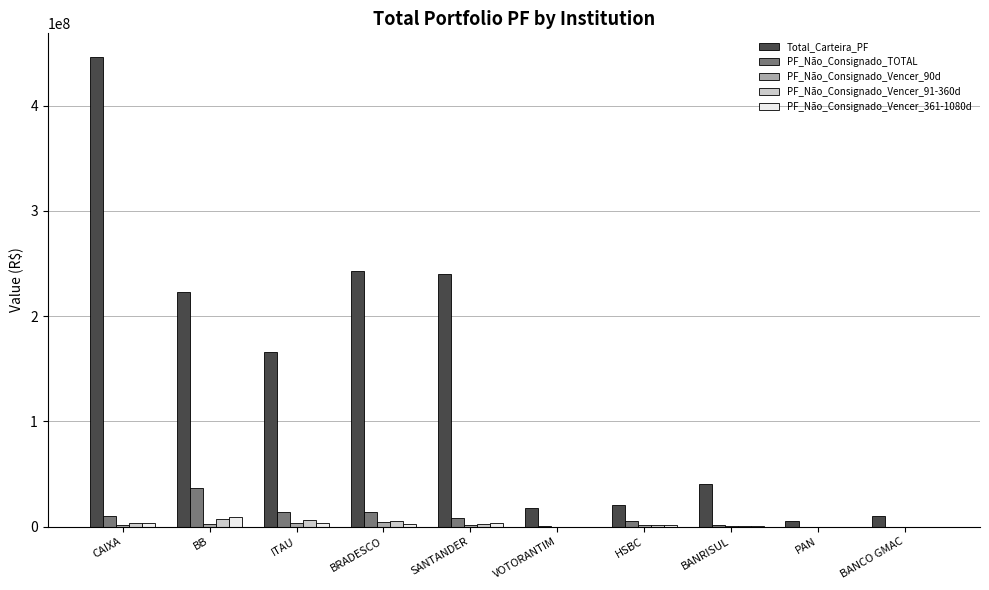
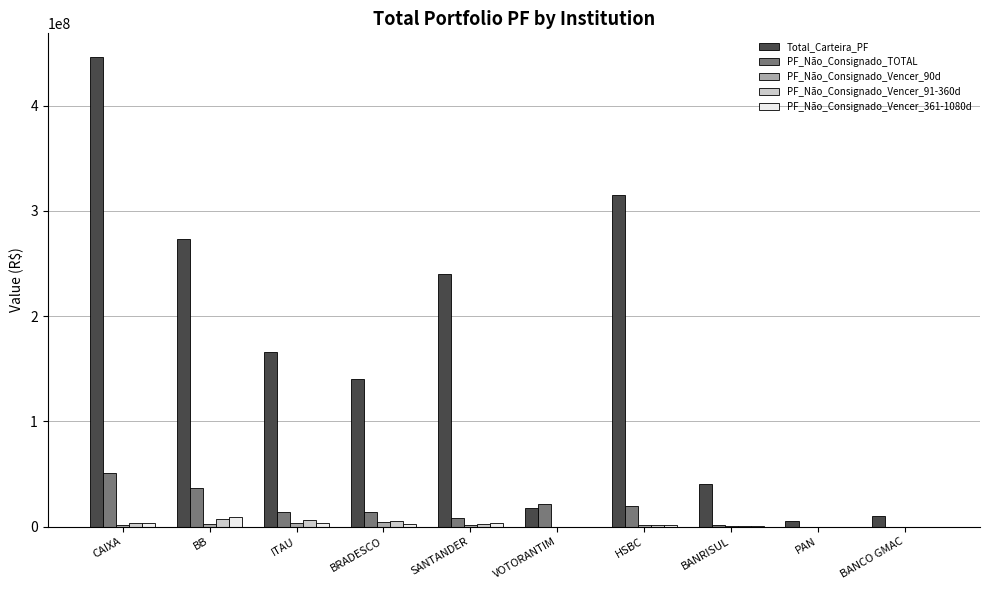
PF_Não_Consignado_TOTAL, CAIXA: 10000000 -> 51000000
Total_Carteira_PF, BB: 223000000 -> 273000000
Total_Carteira_PF, BRADESCO: 243000000 -> 140000000
PF_Não_Consignado_TOTAL, VOTORANTIM: 0 -> 21000000
Total_Carteira_PF, HSBC: 20000000 -> 316000000
PF_Não_Consignado_TOTAL, HSBC: 5000000 -> 19000000
